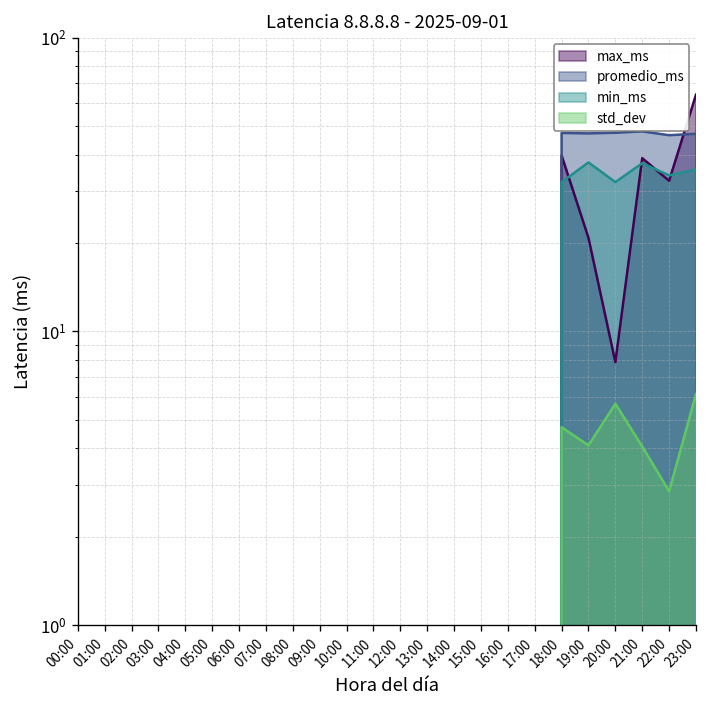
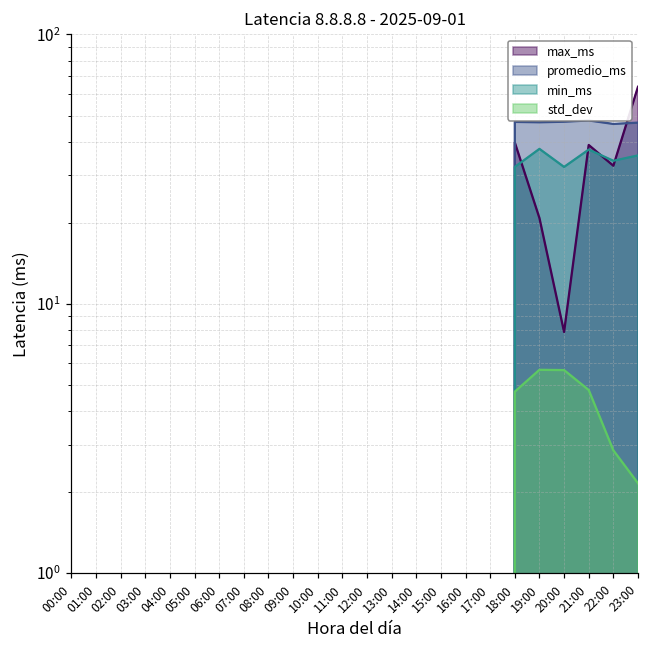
std_dev, 19:00: 4.1 -> 5.7
std_dev, 21:00: 4.1 -> 4.8
std_dev, 23:00: 6.1 -> 2.2
